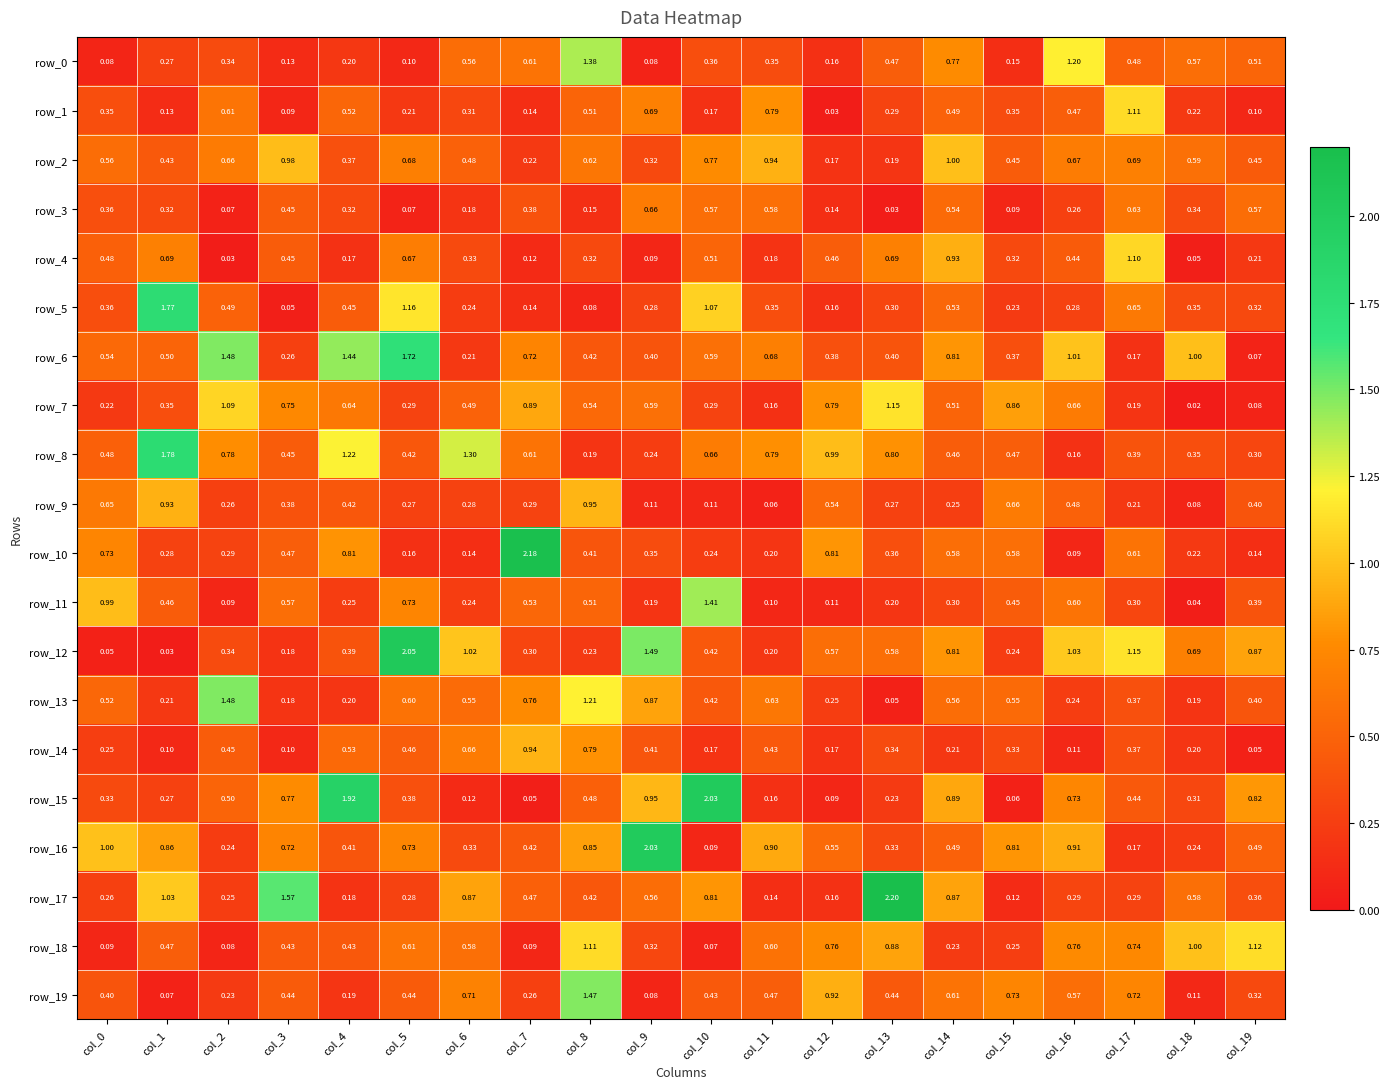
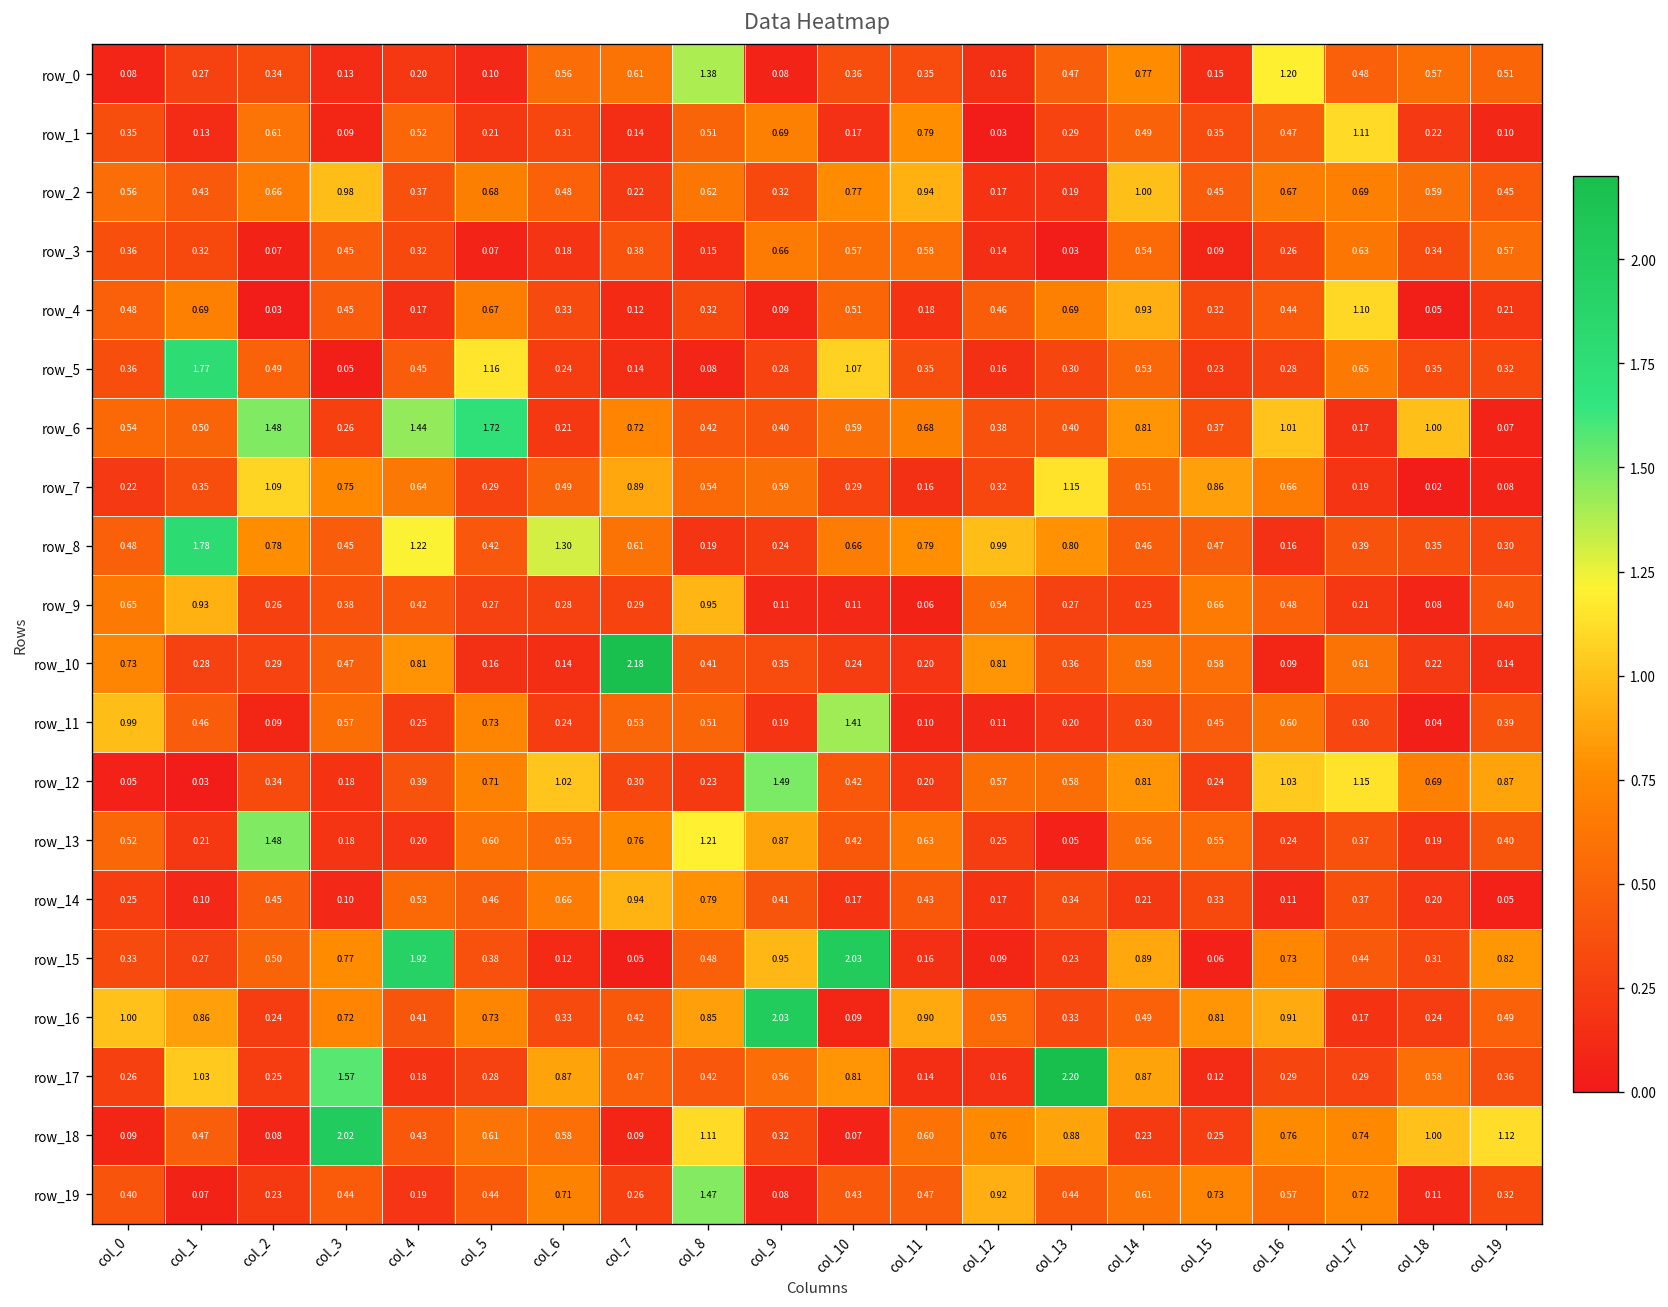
row_7, col_12: 0.79 -> 0.32
row_12, col_5: 2.05 -> 0.71
row_18, col_3: 0.43 -> 2.02
